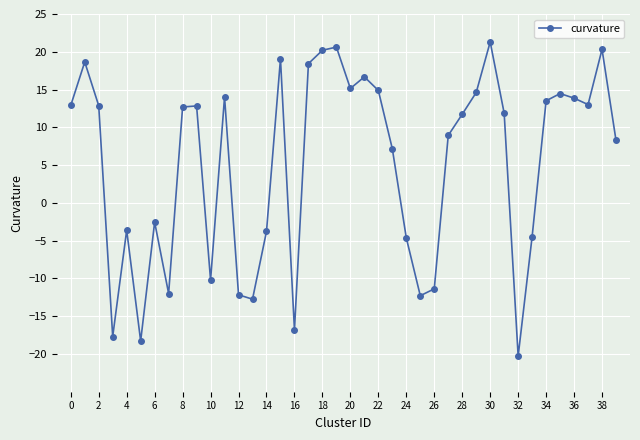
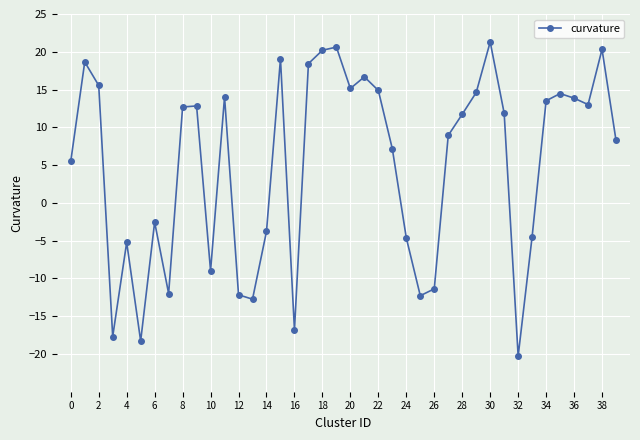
0: 13 -> 6
2: 13 -> 16
4: -4 -> -5
10: -10 -> -9
